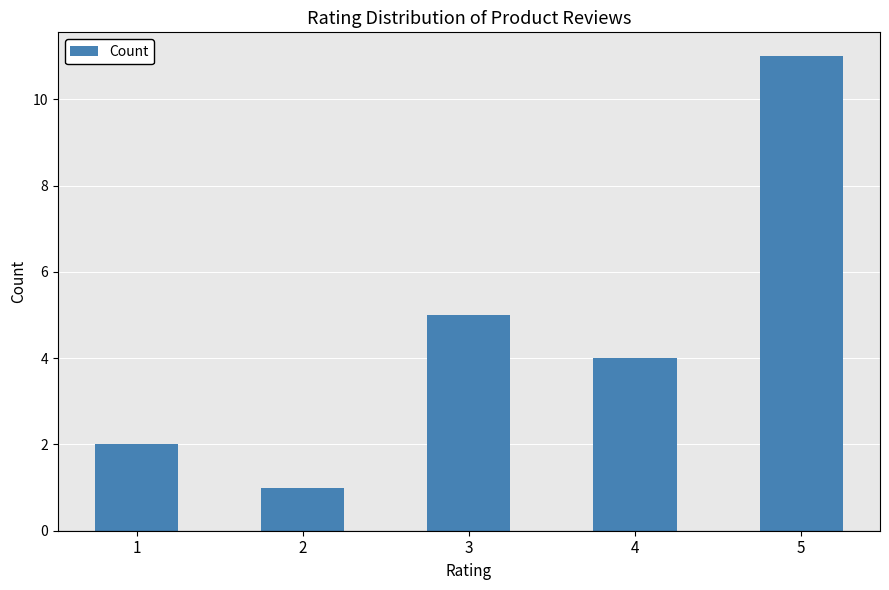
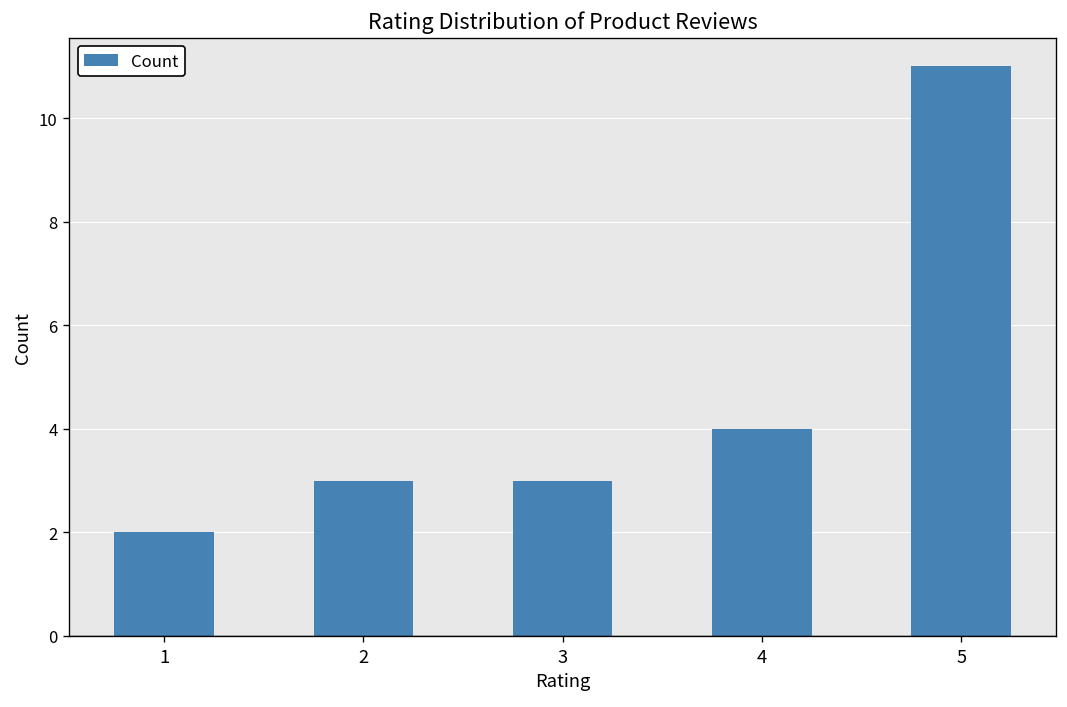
2: 1 -> 3
3: 5 -> 3
